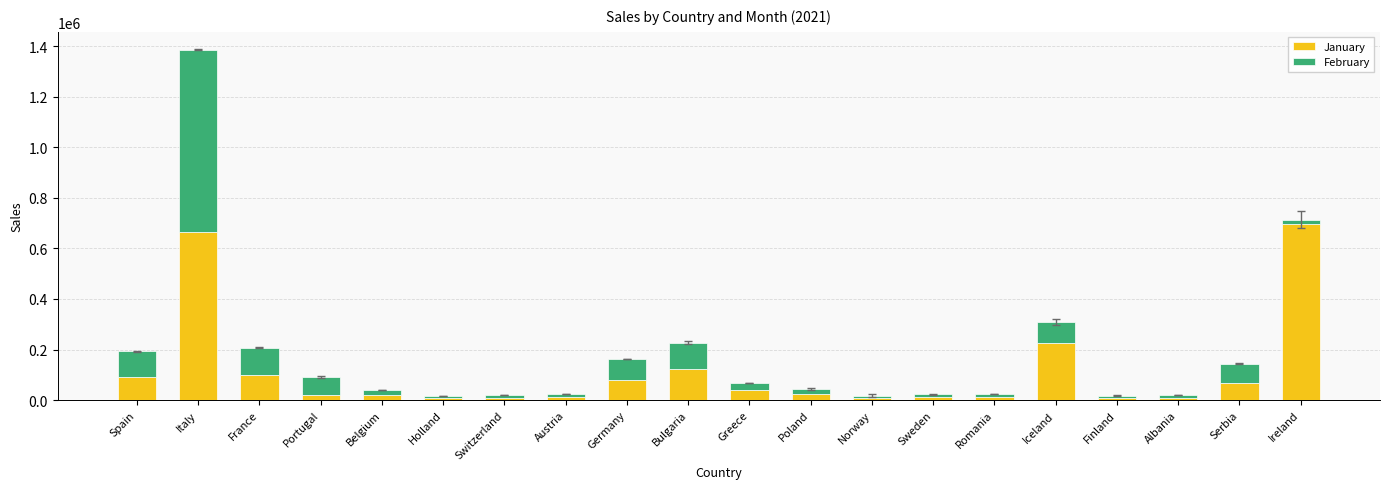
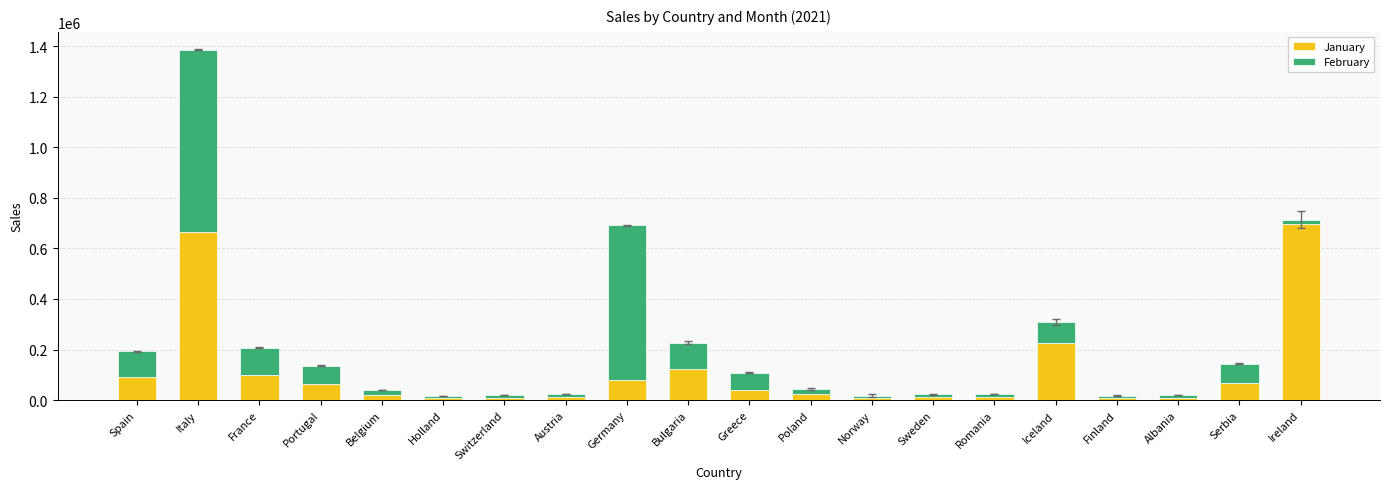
January, Portugal: 20000 -> 70000
February, Germany: 80000 -> 610000
February, Greece: 30000 -> 70000
